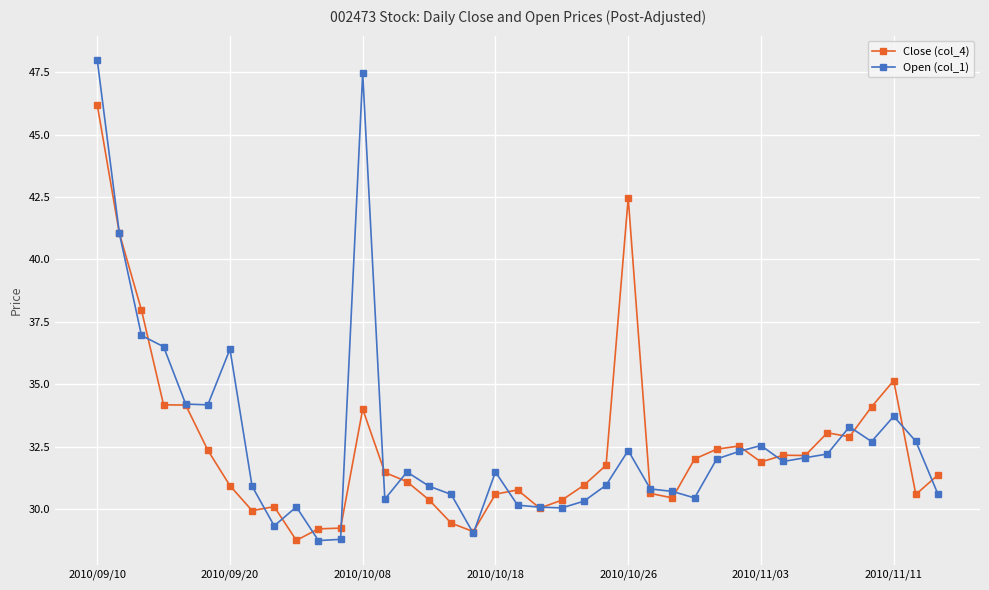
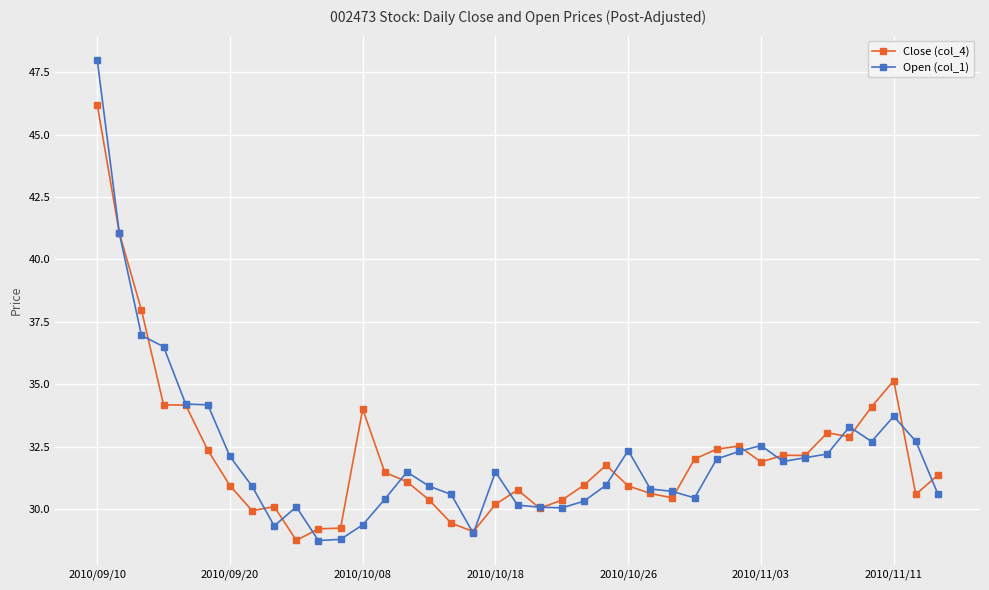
Open (col_1), 2010/09/20: 36.4 -> 32.1
Open (col_1), 2010/10/08: 47.5 -> 29.4
Close (col_4), 2010/10/18: 30.6 -> 30.2
Close (col_4), 2010/10/26: 42.5 -> 30.9
